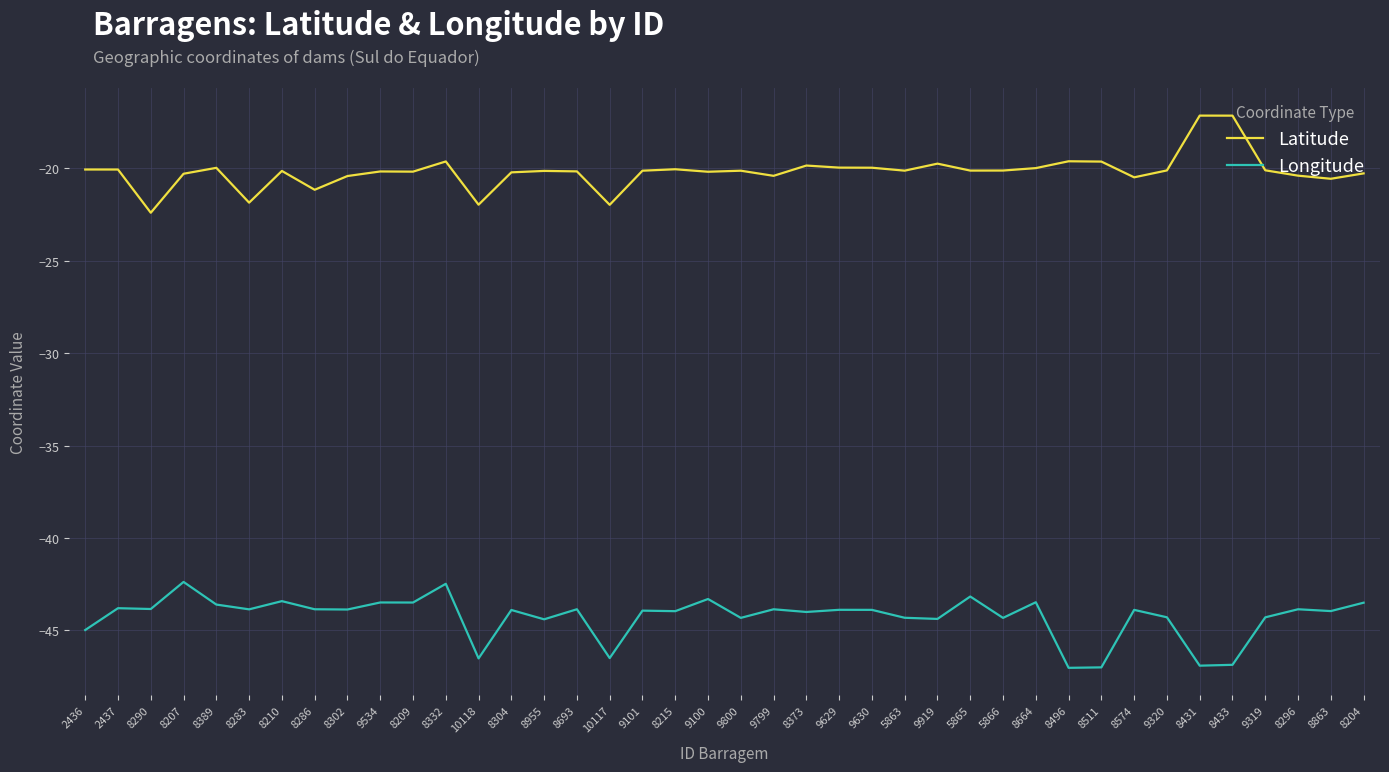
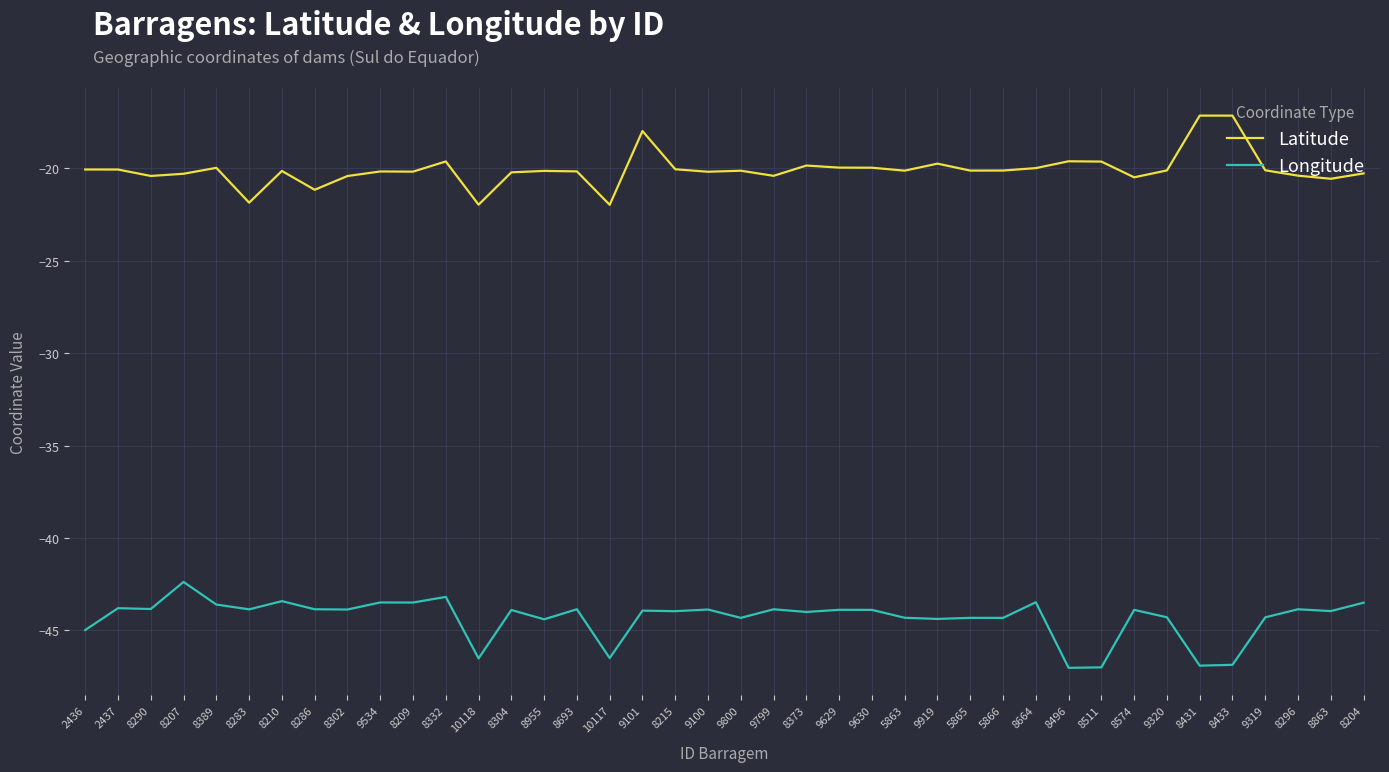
Latitude, 8290: -22.4 -> -20.4
Longitude, 8332: -42.5 -> -43.2
Latitude, 9101: -20.1 -> -18.0
Longitude, 9100: -43.3 -> -43.9
Longitude, 5865: -43.2 -> -44.3
